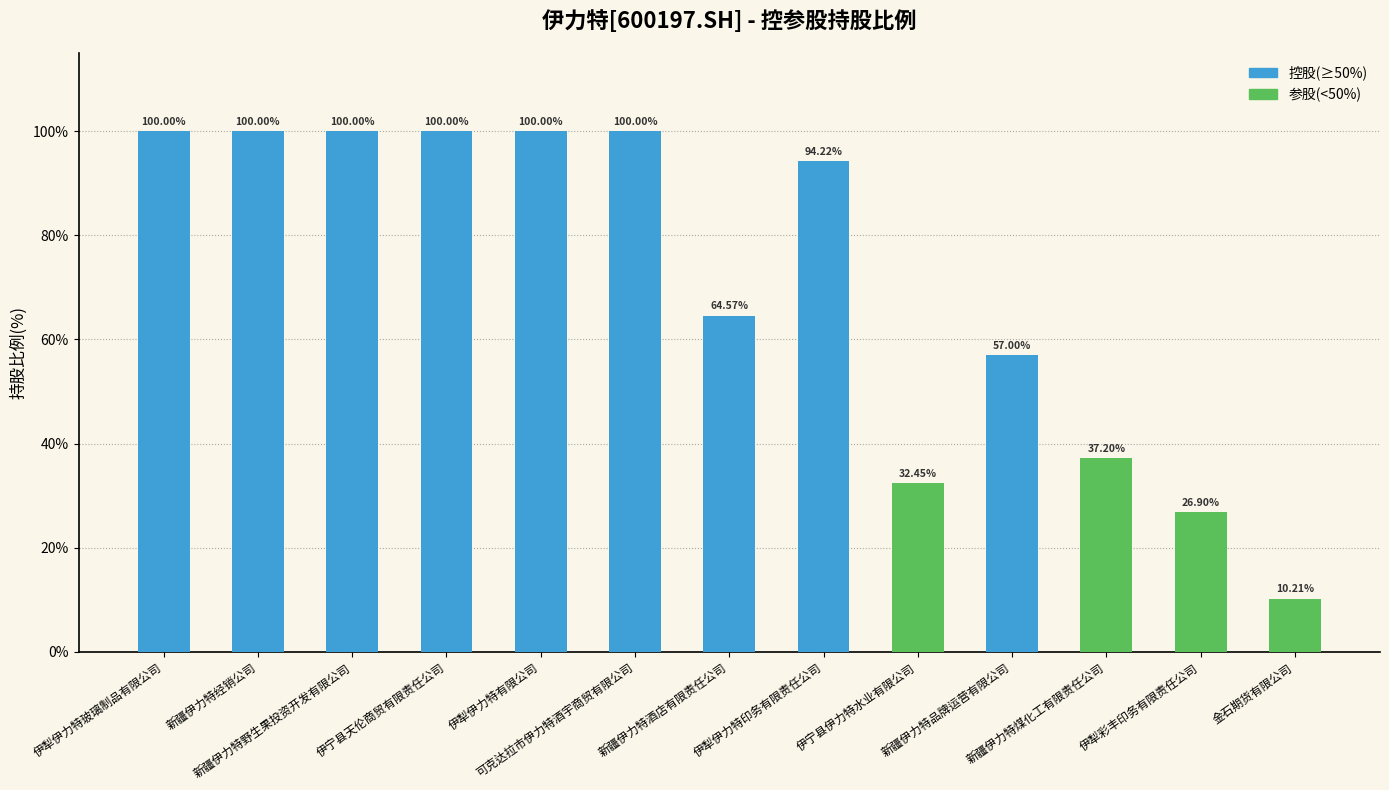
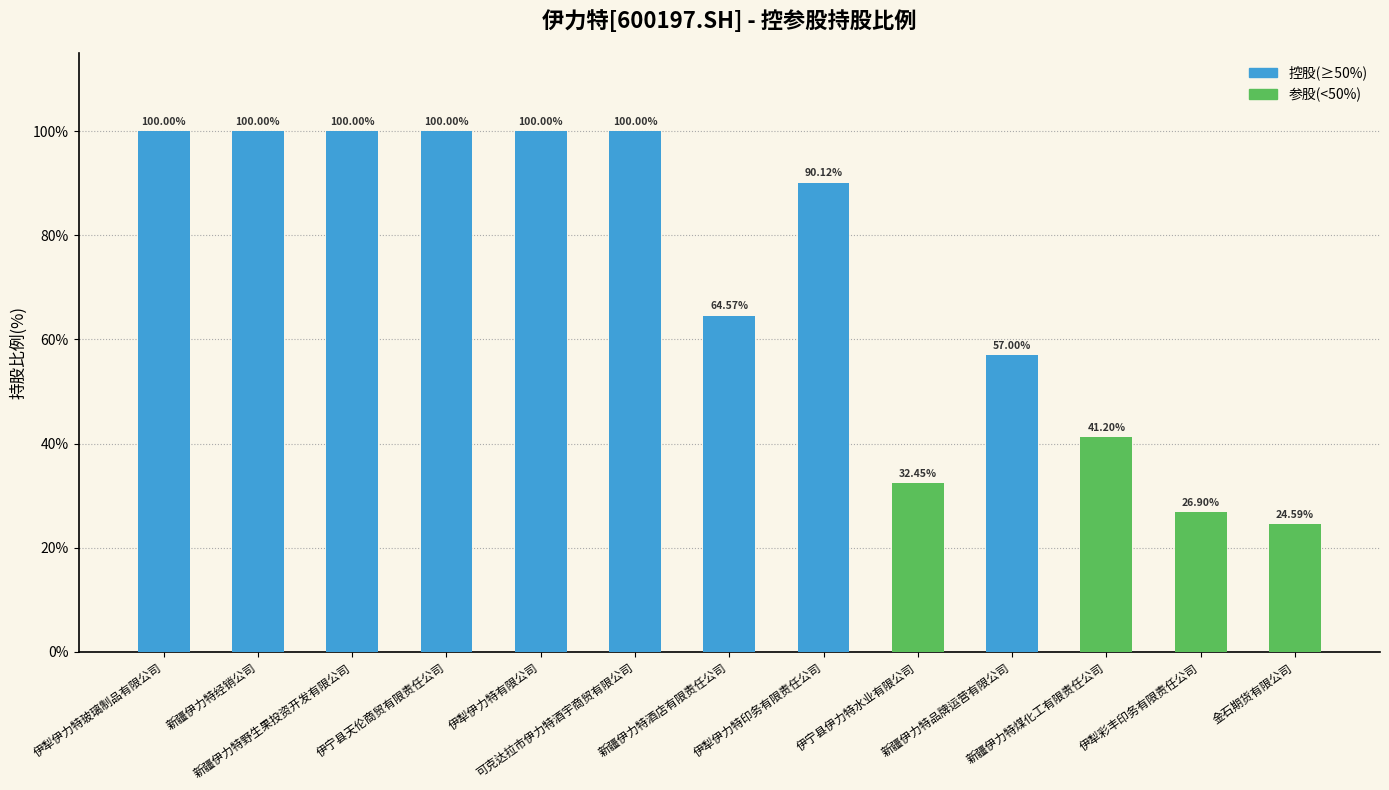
伊犁伊力特印务有限责任公司: 94.22% -> 90.12%
新疆伊力特煤化工有限责任公司: 37.20% -> 41.20%
金石期货有限公司: 10.21% -> 24.59%
